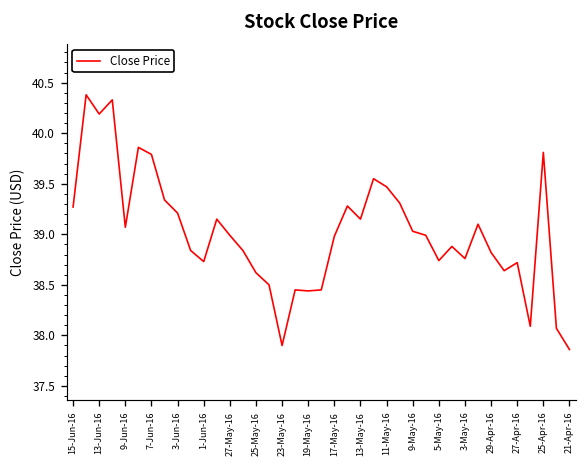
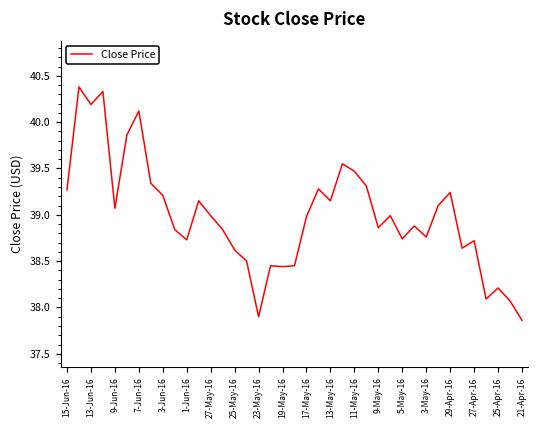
7-Jun-16: 39.8 -> 40.1
9-May-16: 39.0 -> 38.9
29-Apr-16: 38.8 -> 39.2
25-Apr-16: 39.8 -> 38.2
